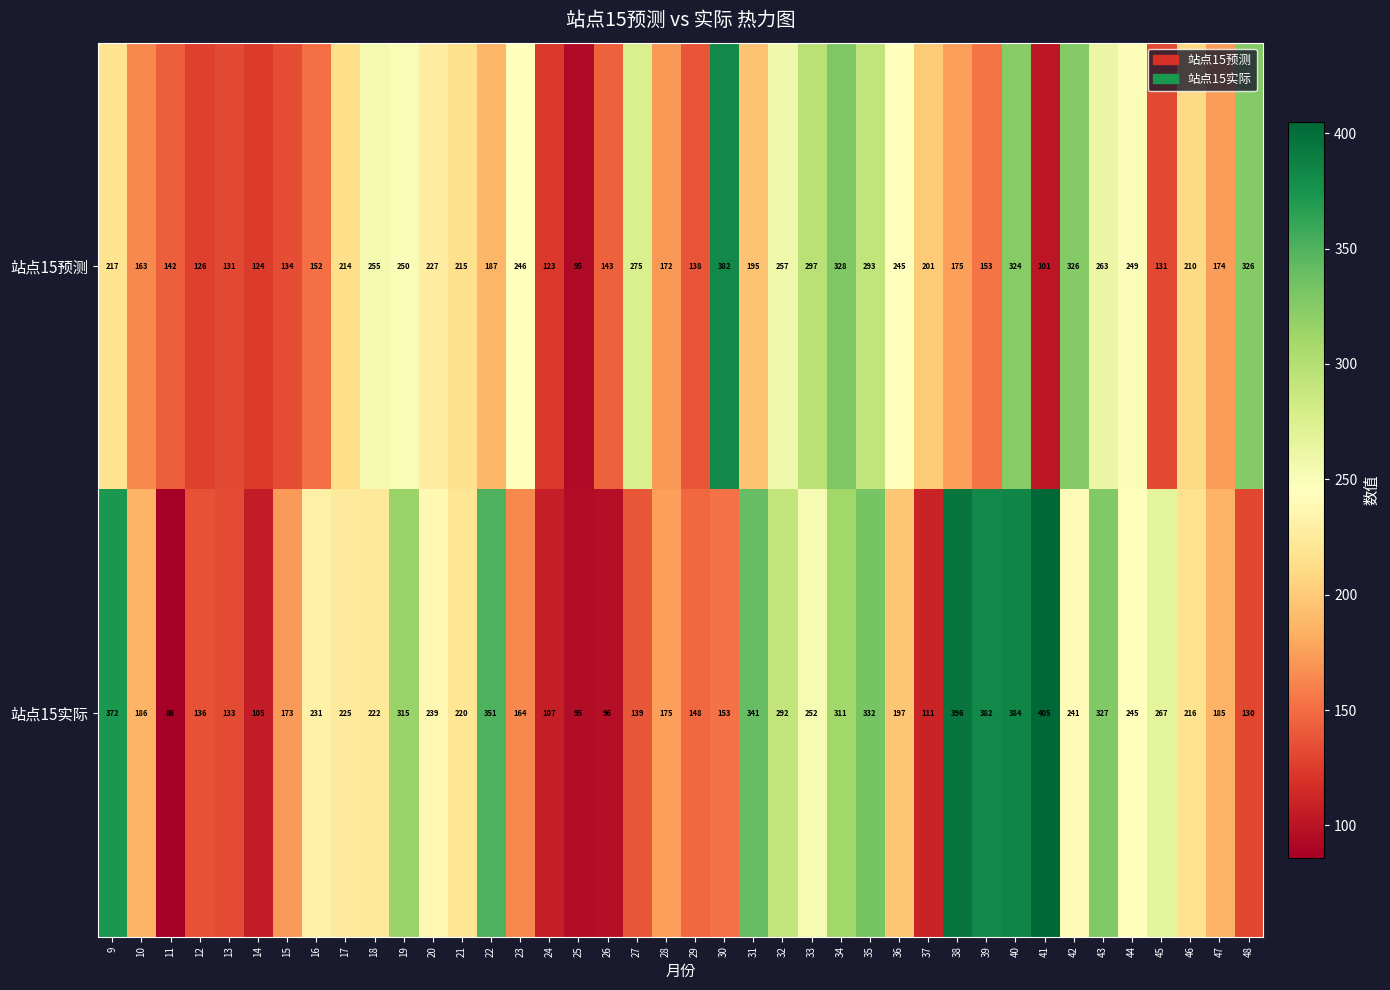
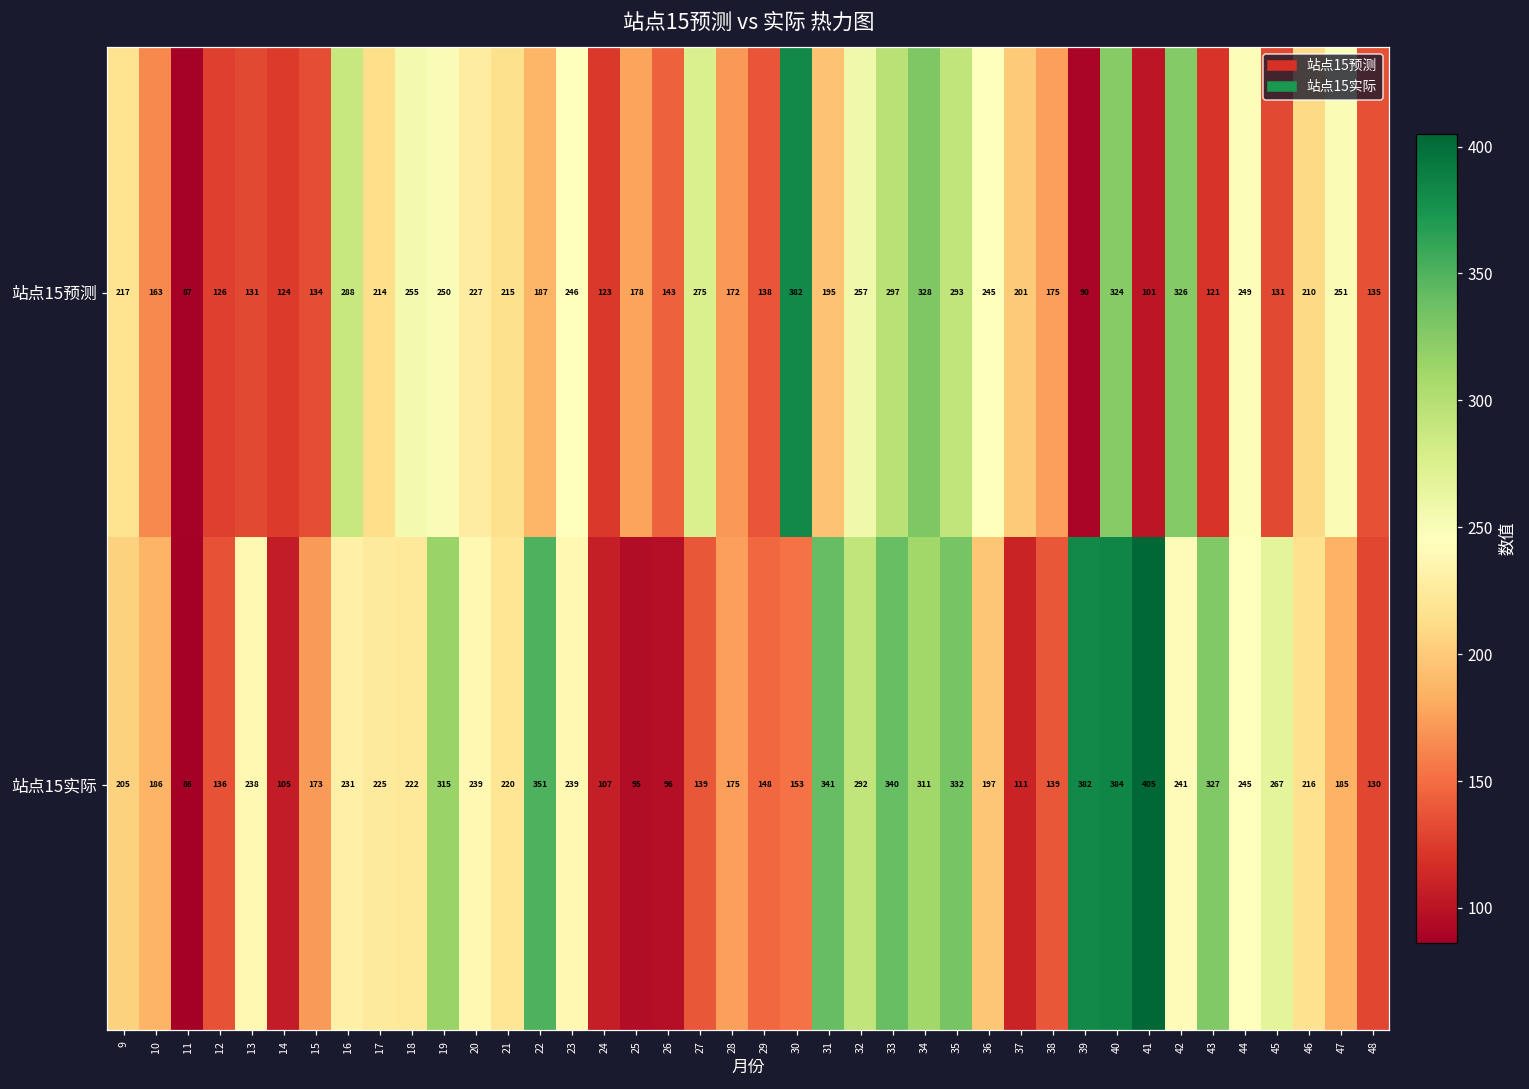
站点15预测, 11: 142 -> 87
站点15预测, 16: 152 -> 288
站点15预测, 25: 95 -> 178
站点15预测, 39: 153 -> 90
站点15预测, 43: 263 -> 121
站点15预测, 47: 174 -> 251
站点15预测, 48: 326 -> 135
站点15实际, 9: 372 -> 205
站点15实际, 13: 133 -> 238
站点15实际, 23: 164 -> 239
站点15实际, 33: 252 -> 340
站点15实际, 38: 396 -> 139
